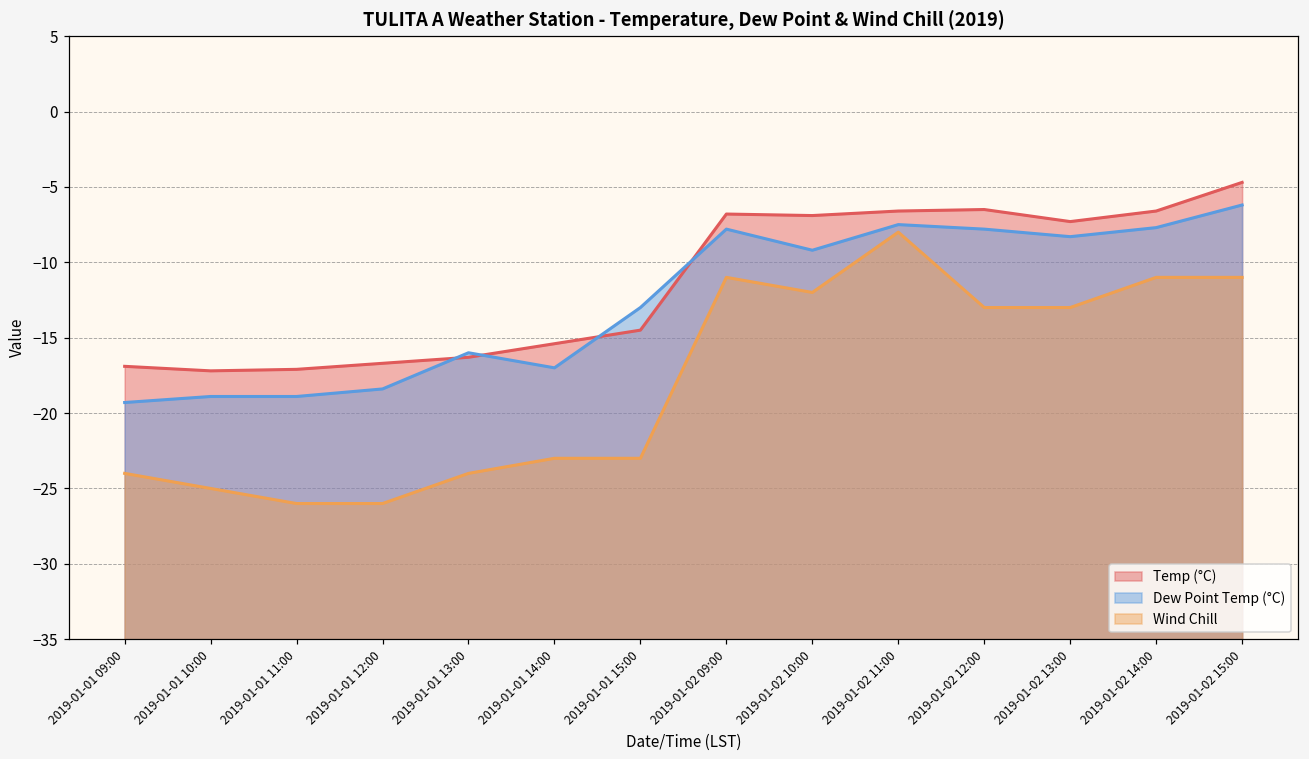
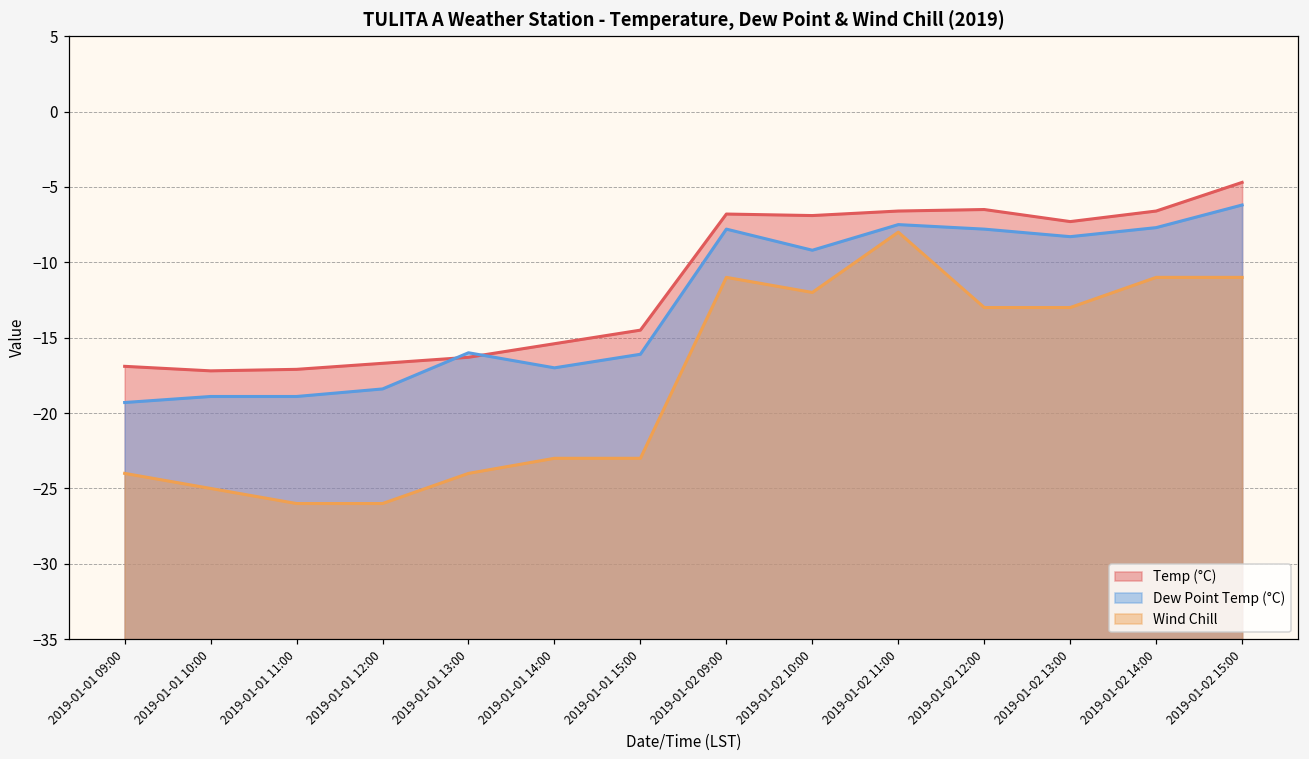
Dew Point Temp (°C), 2019-01-01 15:00: -13.0 -> -16.1
